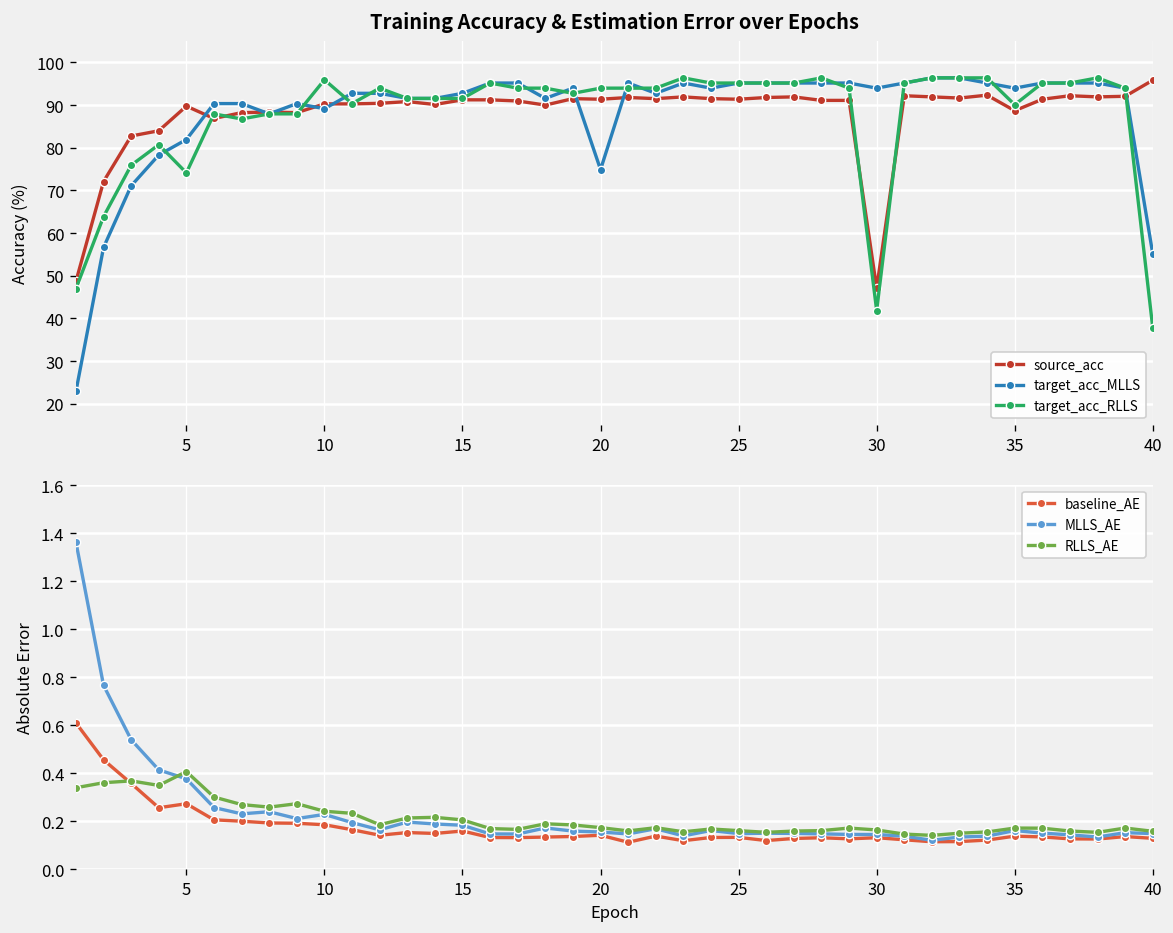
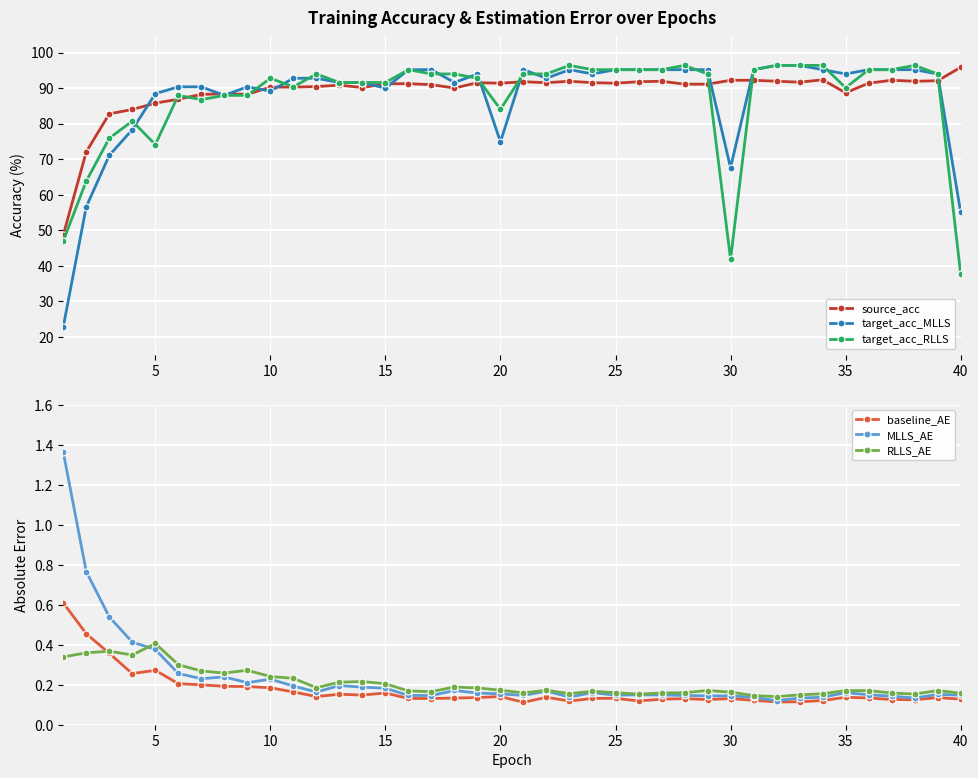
Training Accuracy & Estimation Error over Epochs, source_acc, 5: 90 -> 86
Training Accuracy & Estimation Error over Epochs, target_acc_MLLS, 5: 82 -> 88
Training Accuracy & Estimation Error over Epochs, target_acc_RLLS, 10: 96 -> 93
Training Accuracy & Estimation Error over Epochs, target_acc_MLLS, 15: 93 -> 90
Training Accuracy & Estimation Error over Epochs, target_acc_RLLS, 20: 94 -> 84
Training Accuracy & Estimation Error over Epochs, source_acc, 30: 47 -> 92
Training Accuracy & Estimation Error over Epochs, target_acc_MLLS, 30: 94 -> 68
